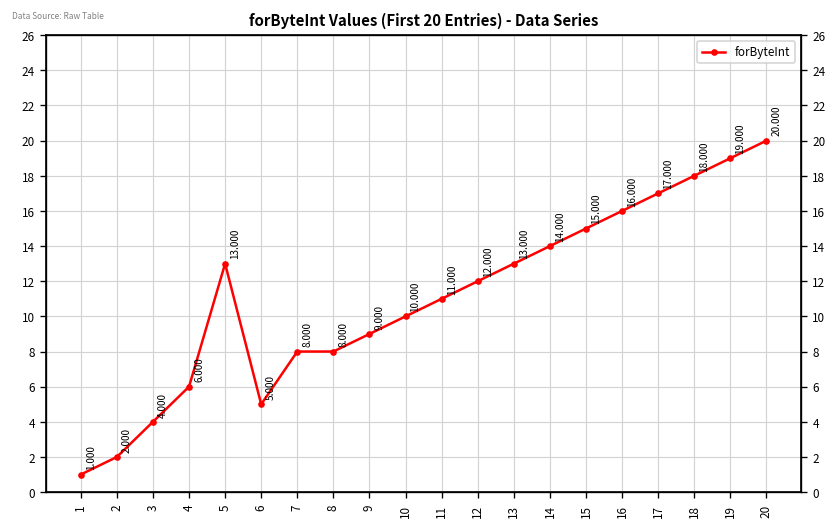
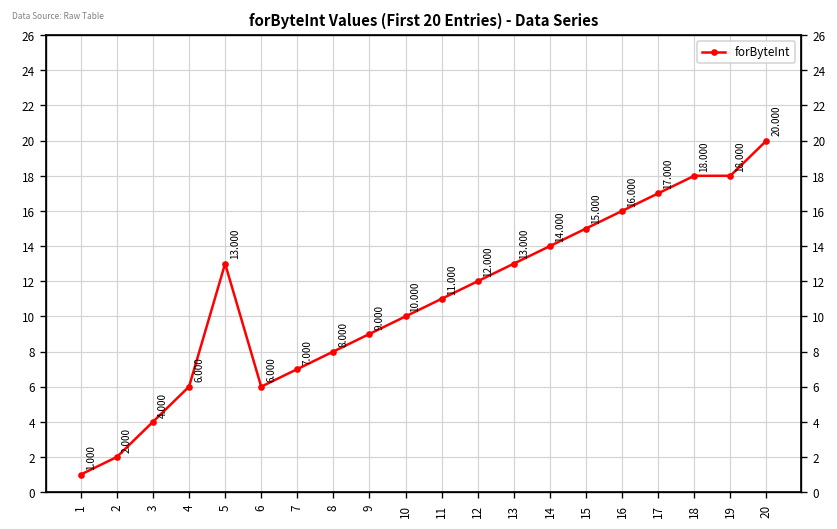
6: 5.000 -> 6.000
7: 8.000 -> 7.000
19: 19.000 -> 18.000
